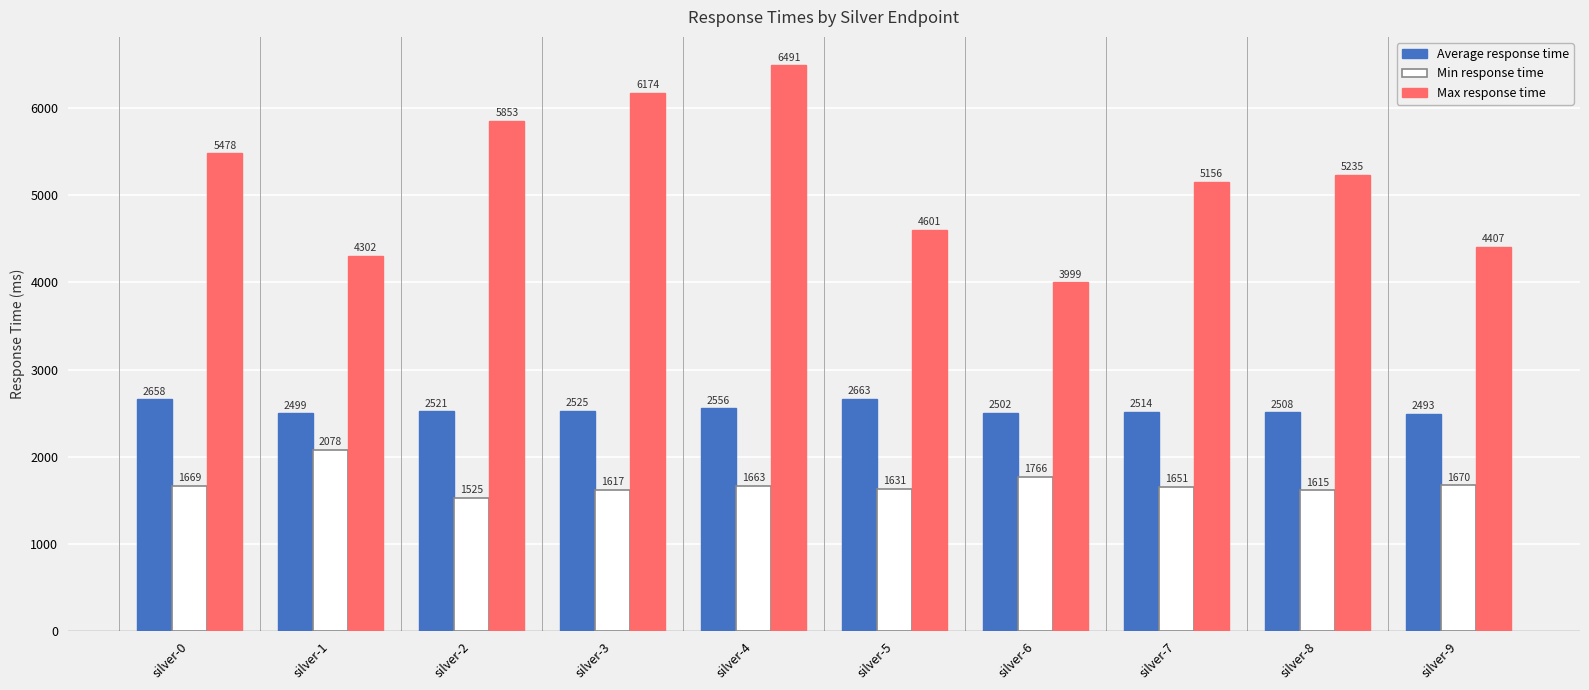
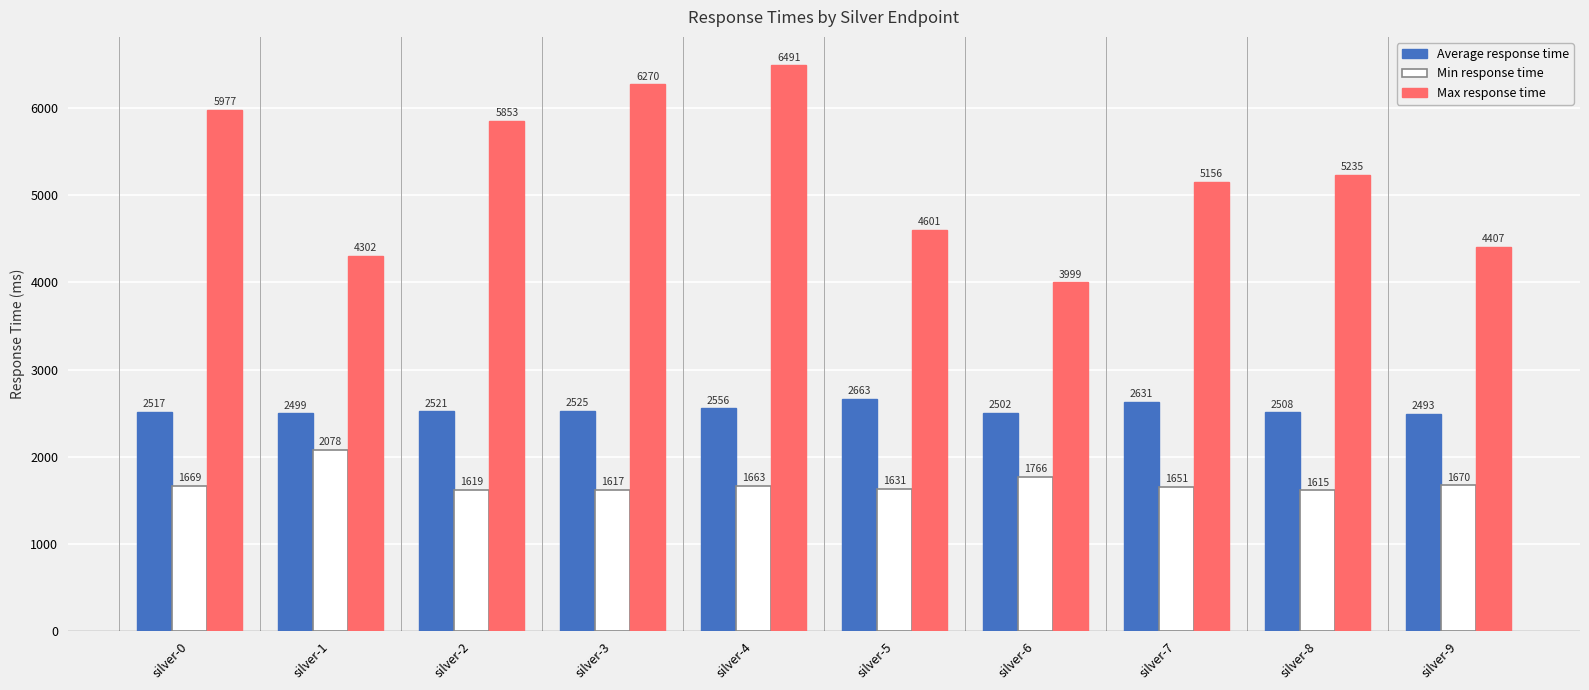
Average response time, silver-0: 2658 -> 2517
Max response time, silver-0: 5478 -> 5977
Min response time, silver-2: 1525 -> 1619
Max response time, silver-3: 6174 -> 6270
Average response time, silver-7: 2514 -> 2631
